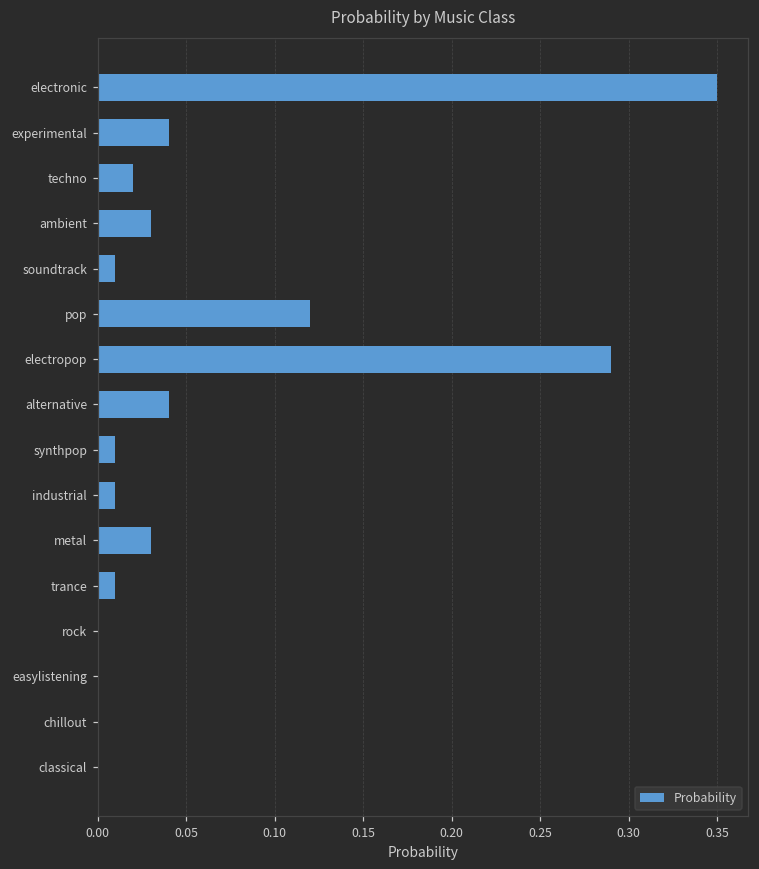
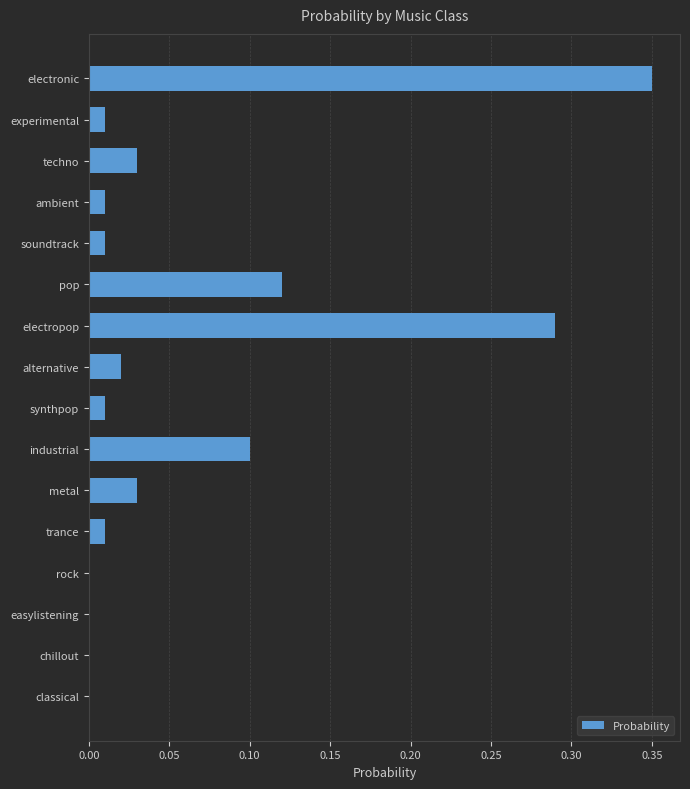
experimental: 0.04 -> 0.01
techno: 0.02 -> 0.03
ambient: 0.03 -> 0.01
alternative: 0.04 -> 0.02
industrial: 0.01 -> 0.10
